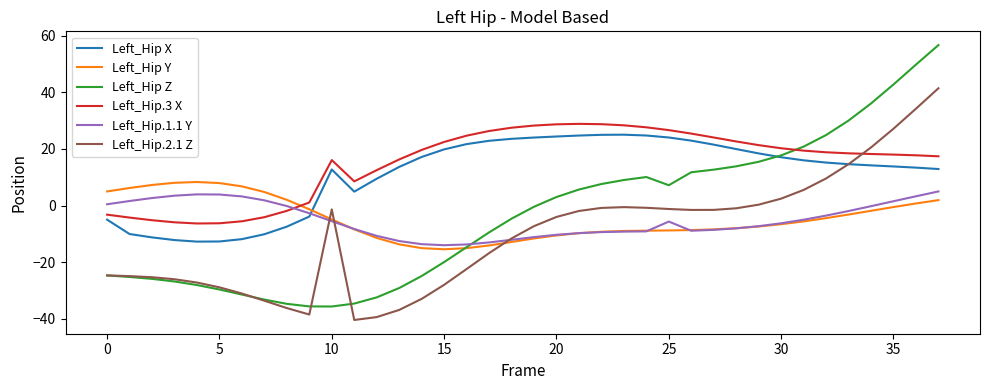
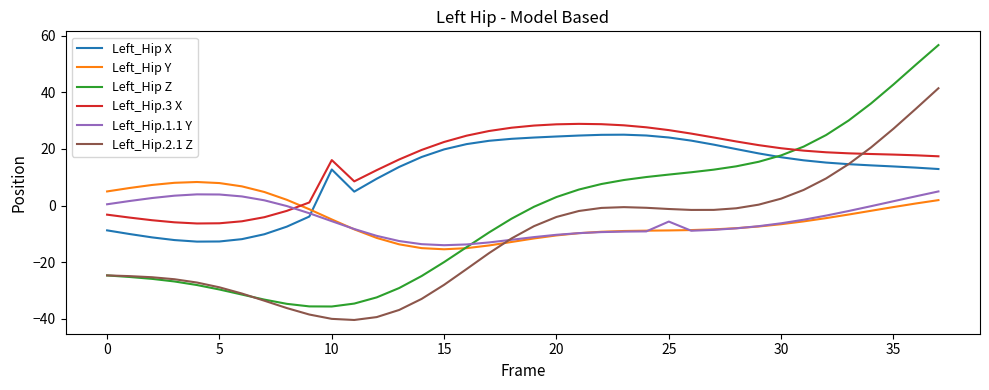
Left_Hip X, 0: -5 -> -9
Left_Hip.2.1 Z, 10: -1 -> -40
Left_Hip Z, 25: 7 -> 11
